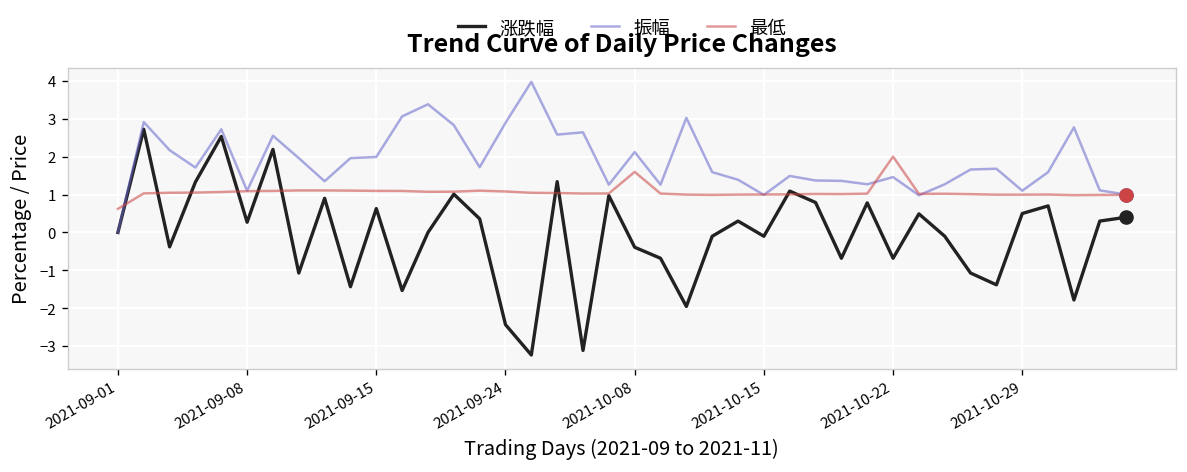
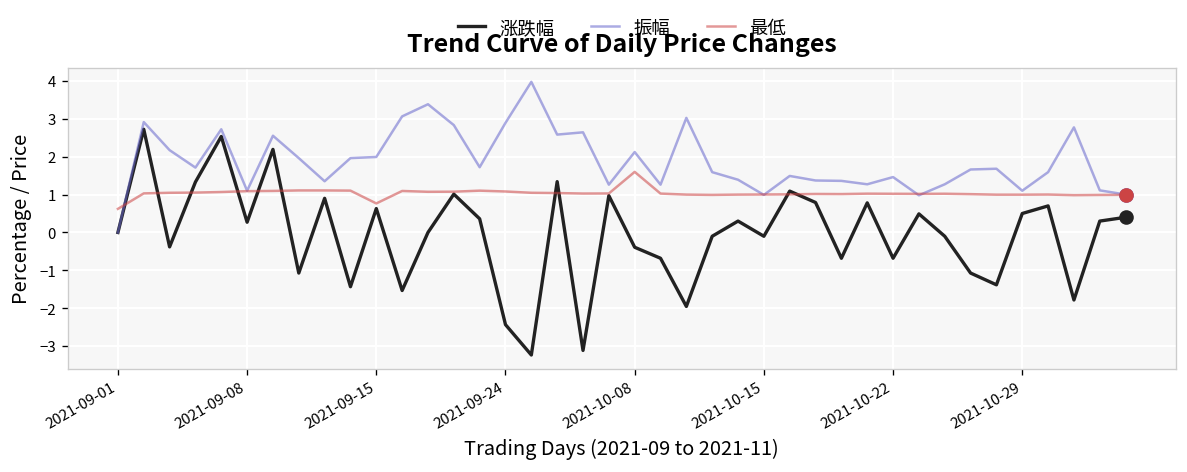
最低, 2021-09-15: 1.1 -> 0.8
最低, 2021-10-22: 2.0 -> 1.0
